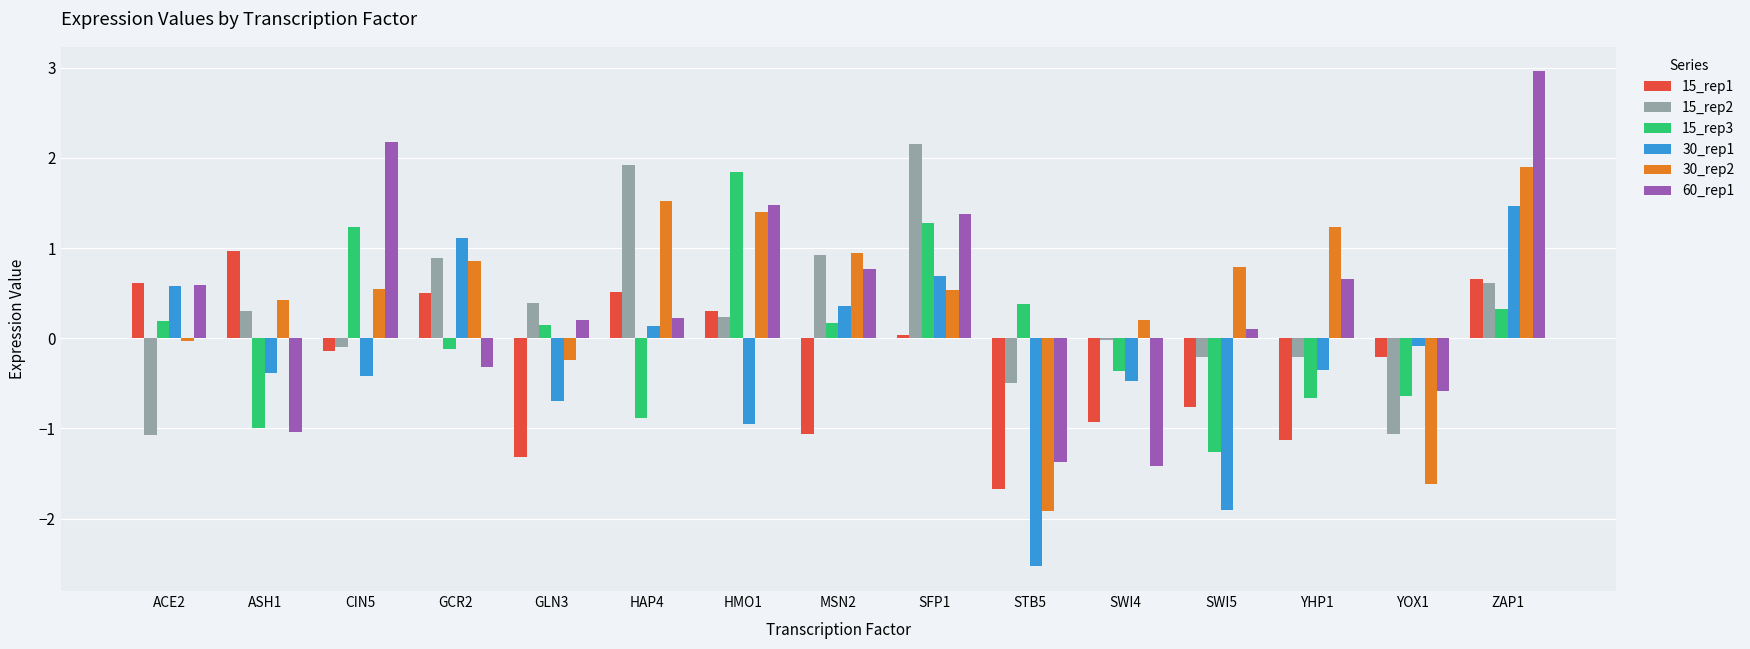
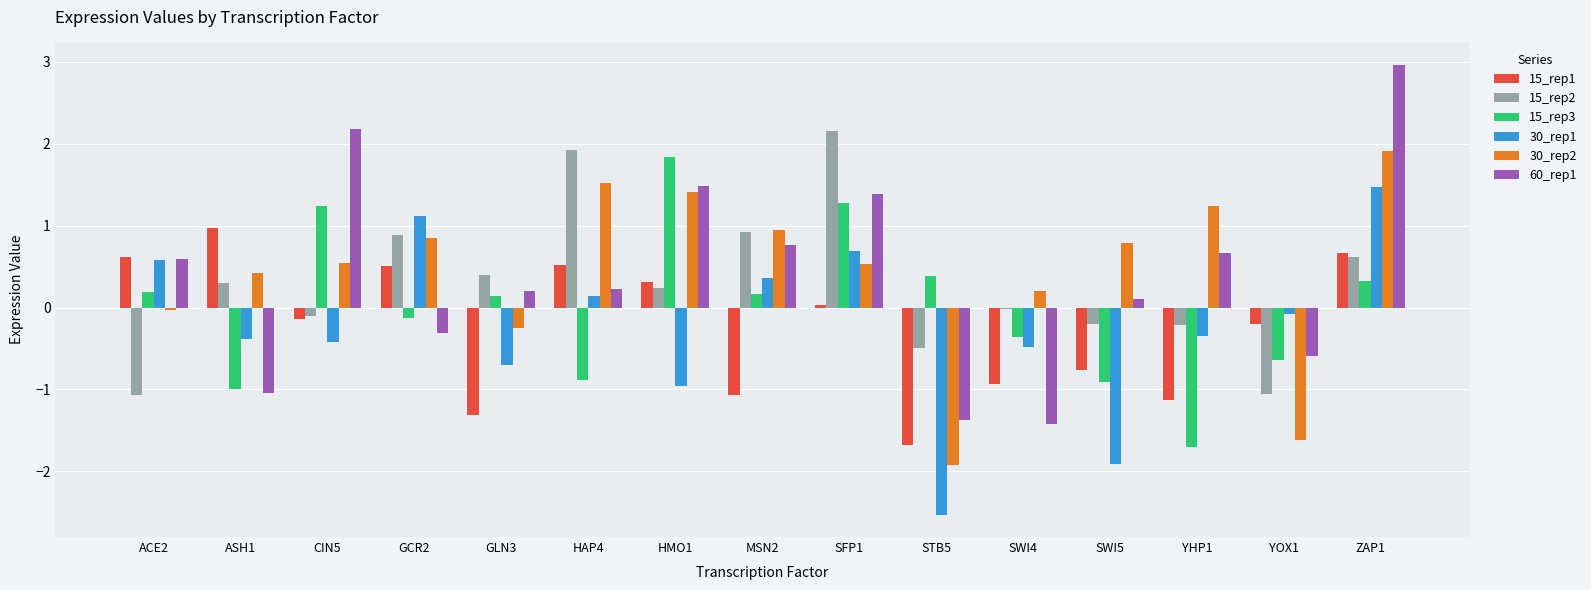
15_rep3, SWI5: -1.3 -> -0.9
15_rep3, YHP1: -0.7 -> -1.7
